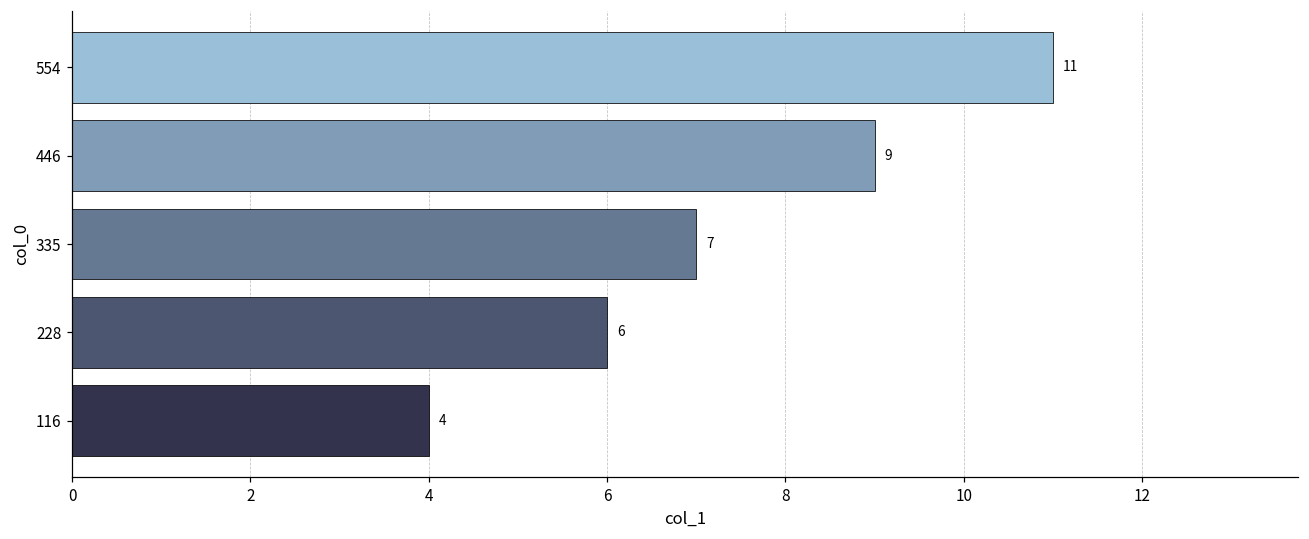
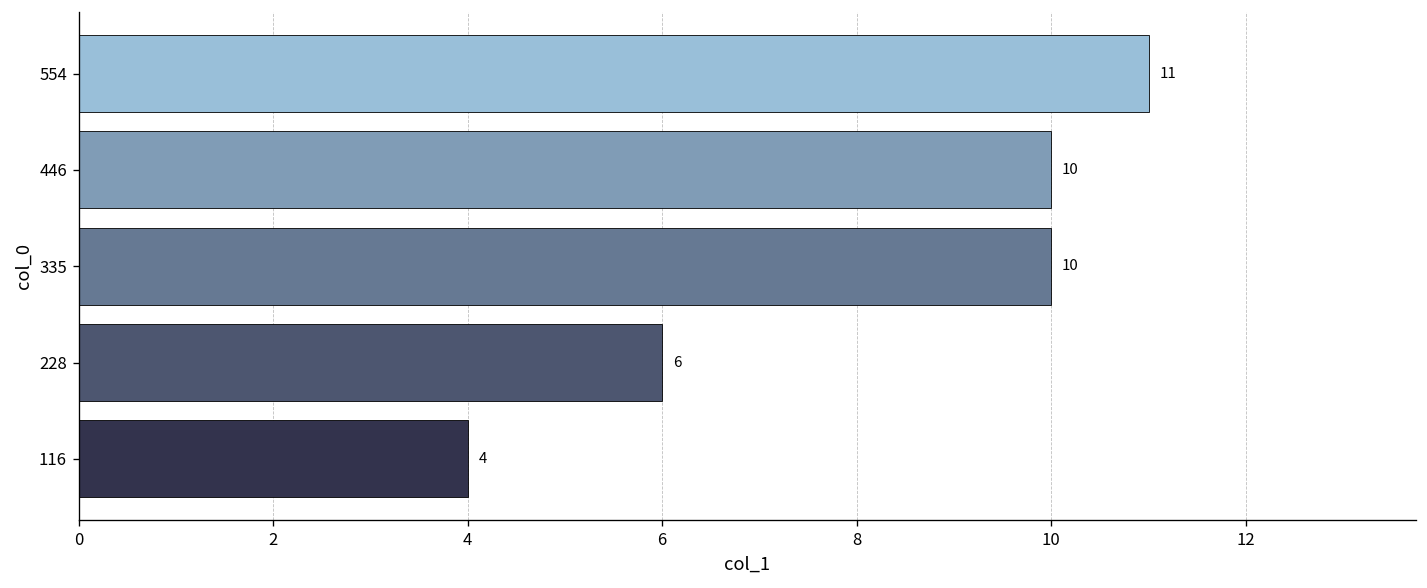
446: 9 -> 10
335: 7 -> 10
